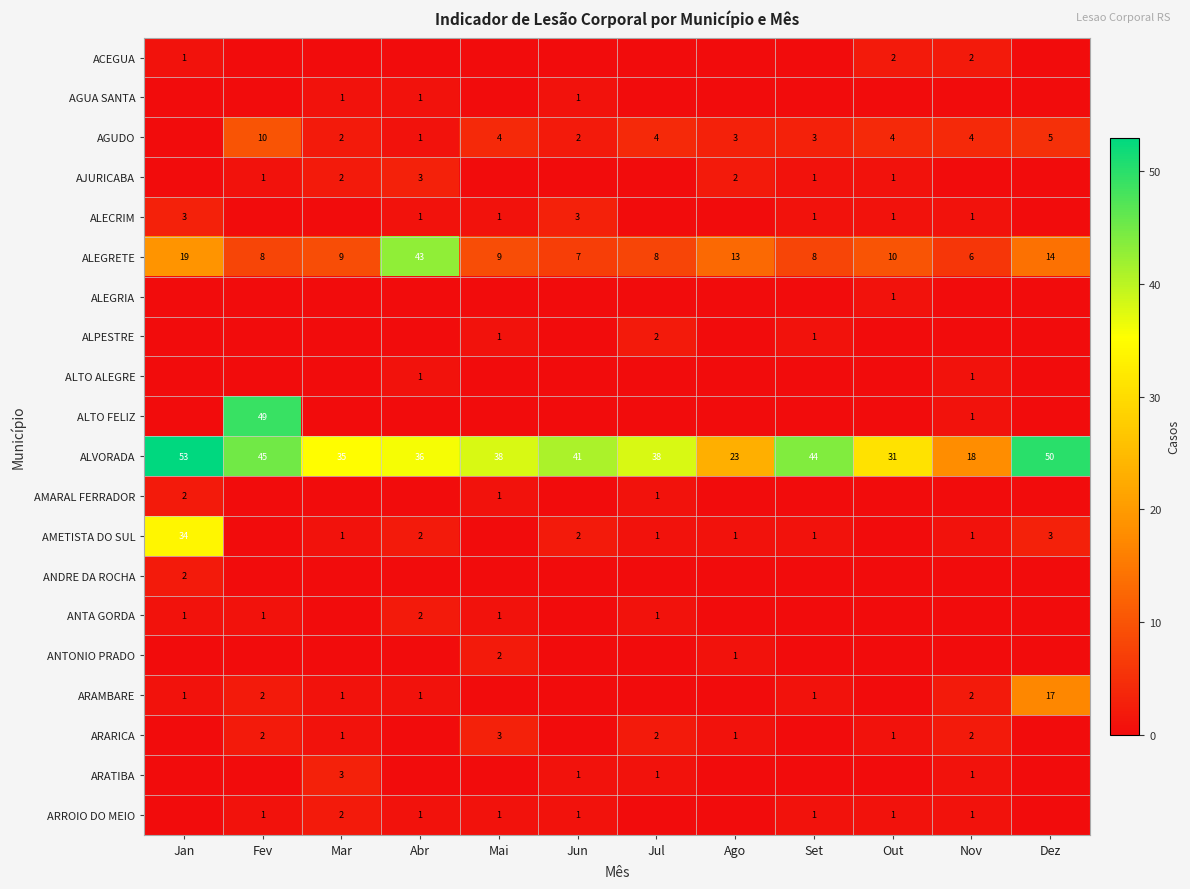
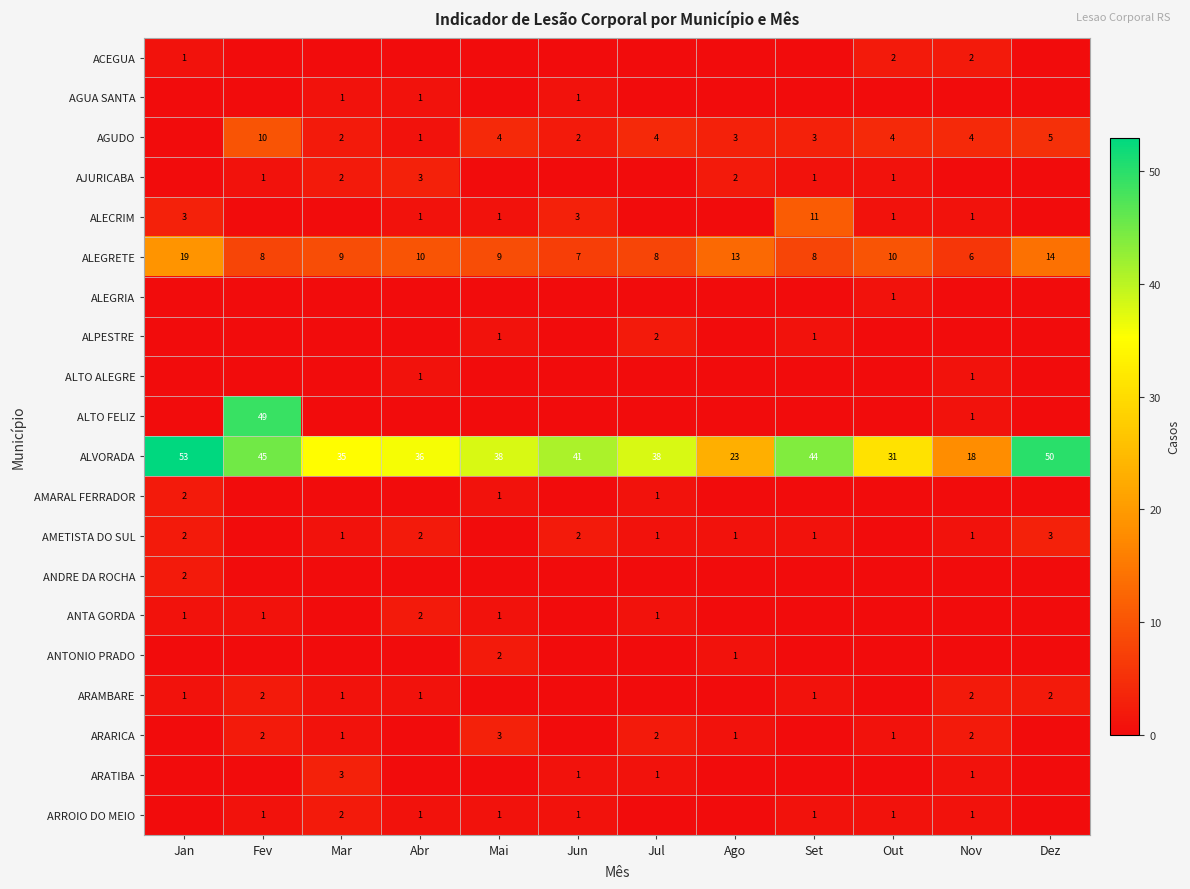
ALECRIM, Set: 1 -> 11
ALEGRETE, Abr: 43 -> 10
AMETISTA DO SUL, Jan: 34 -> 2
ARAMBARE, Dez: 17 -> 2
